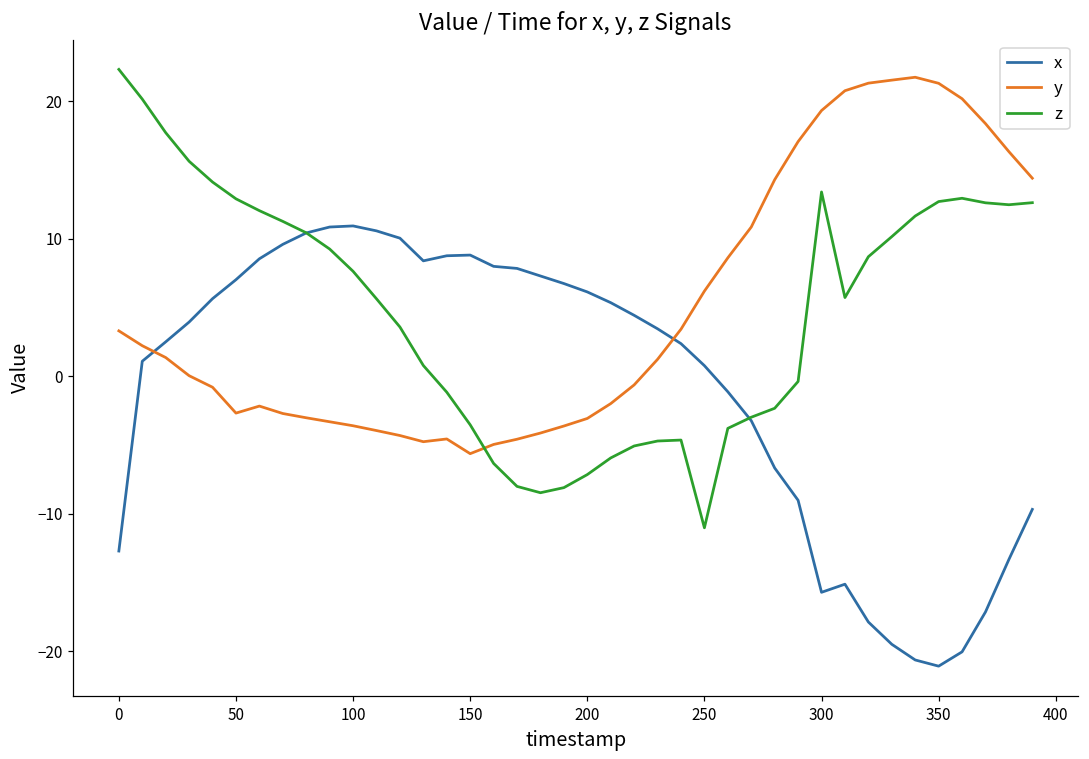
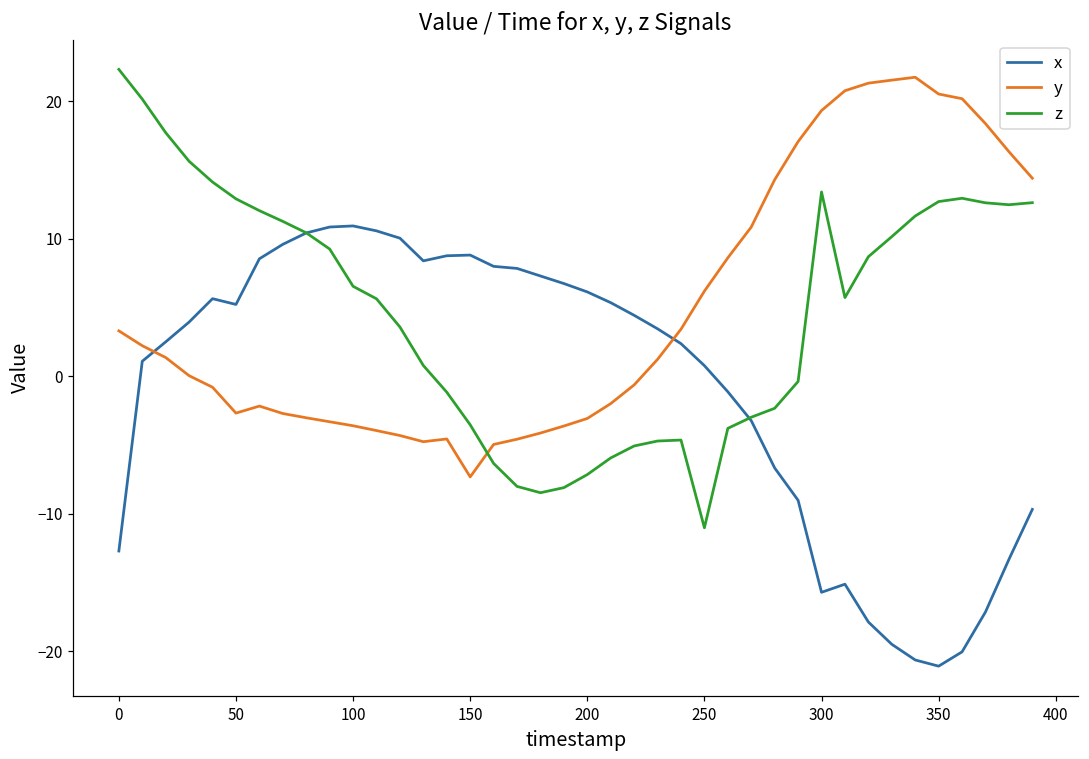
x, 50: 7.0 -> 5.2
z, 100: 7.6 -> 6.6
y, 150: -5.6 -> -7.3
y, 350: 21.3 -> 20.5
